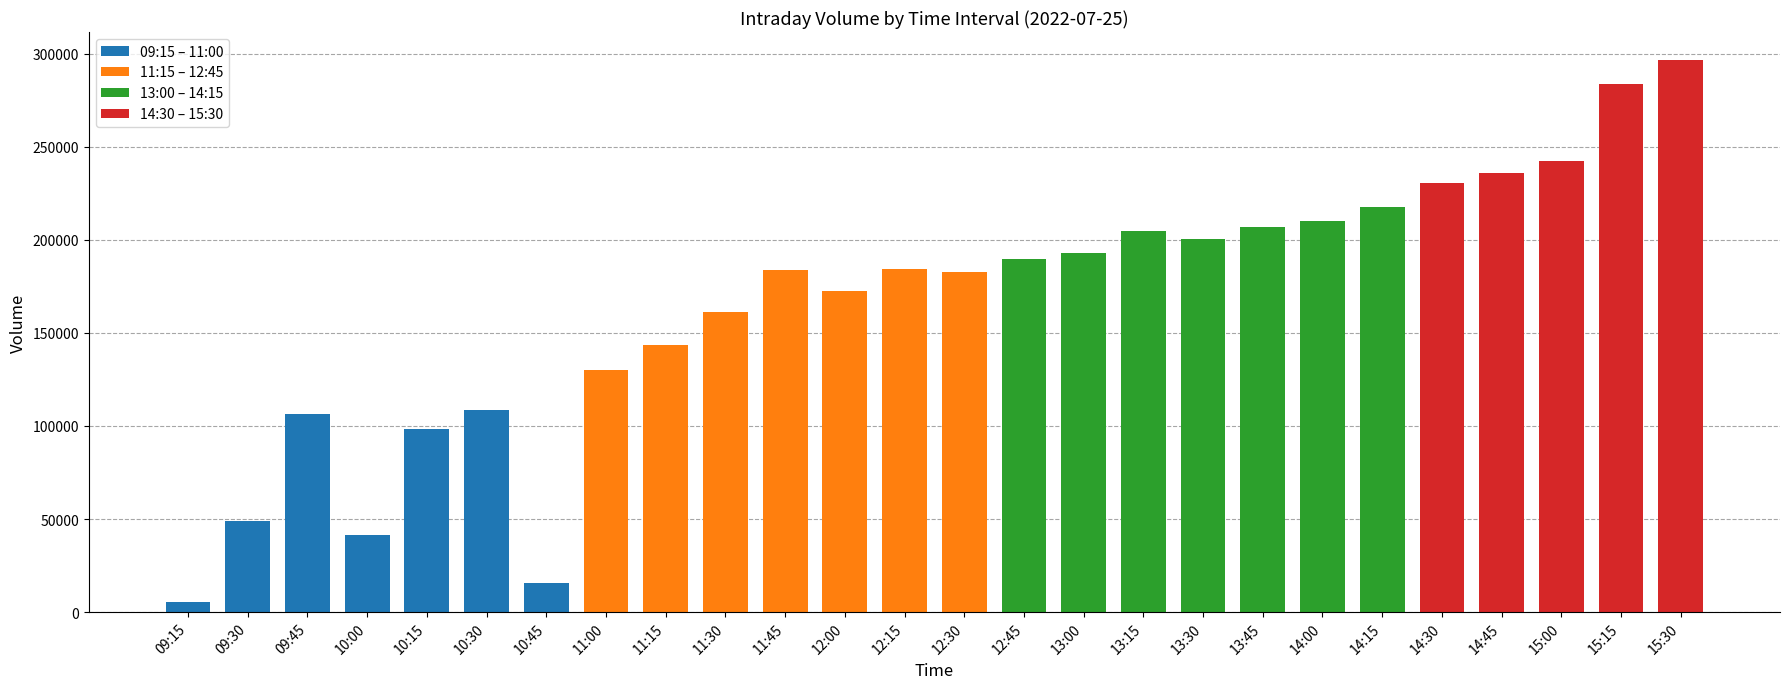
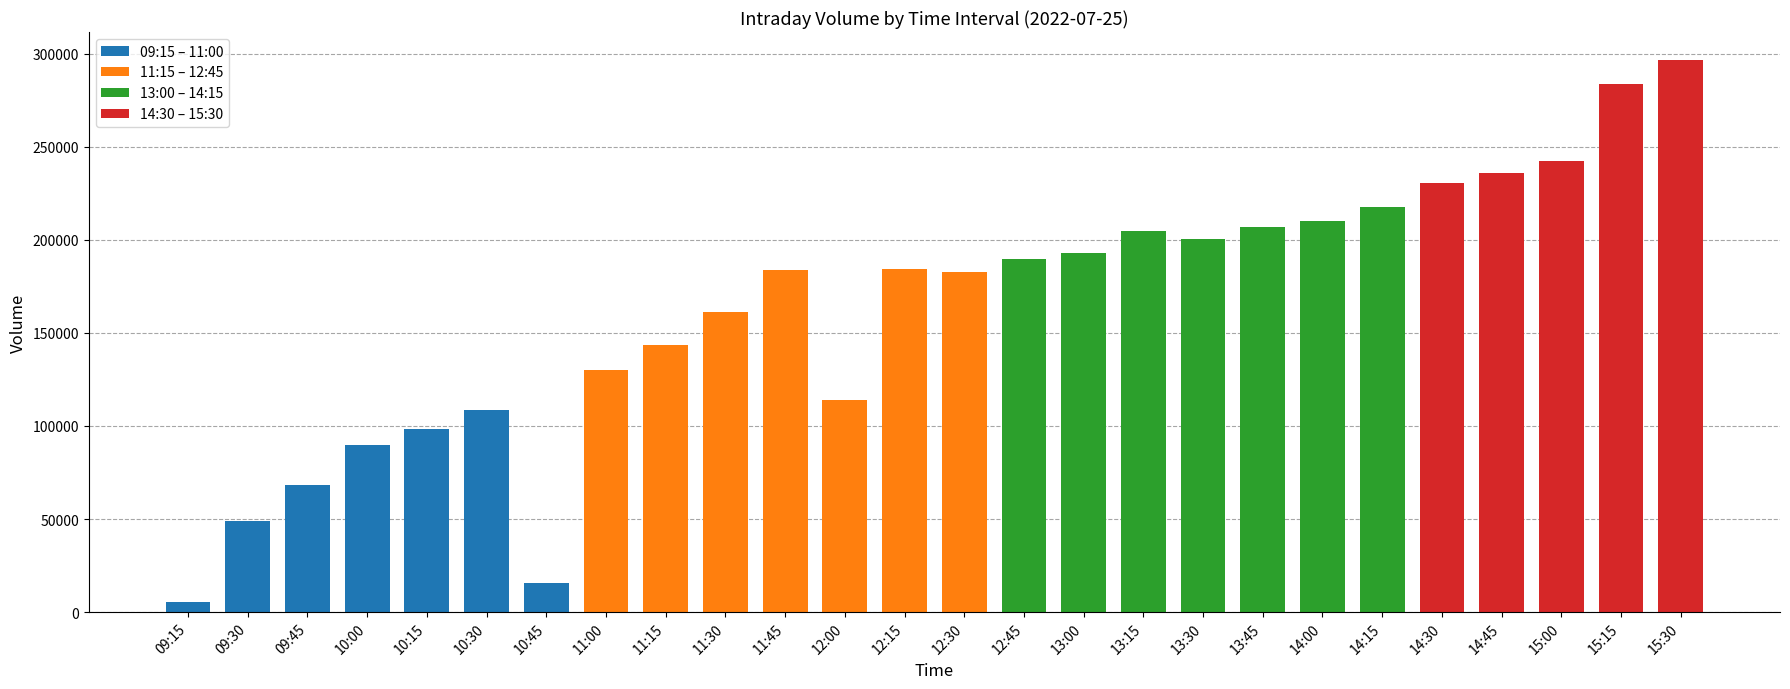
09:45: 106000 -> 69000
10:00: 41000 -> 90000
12:00: 172000 -> 114000
